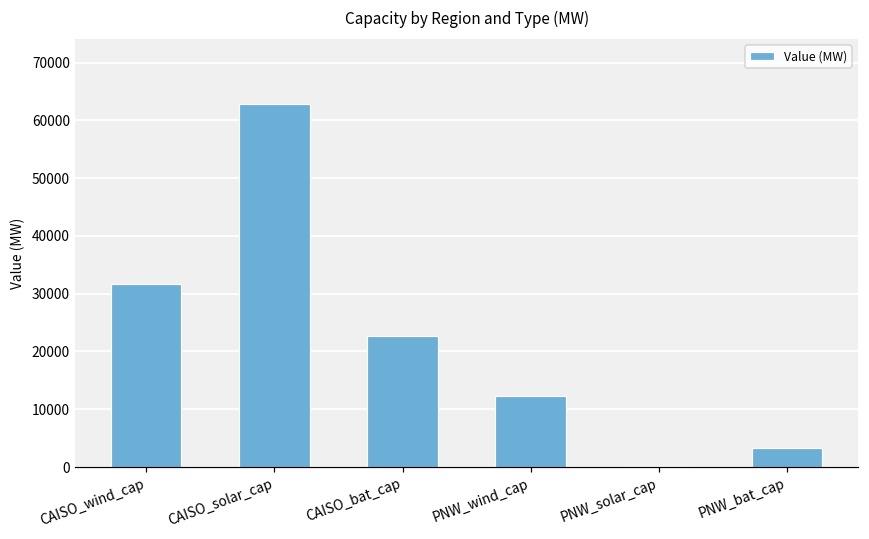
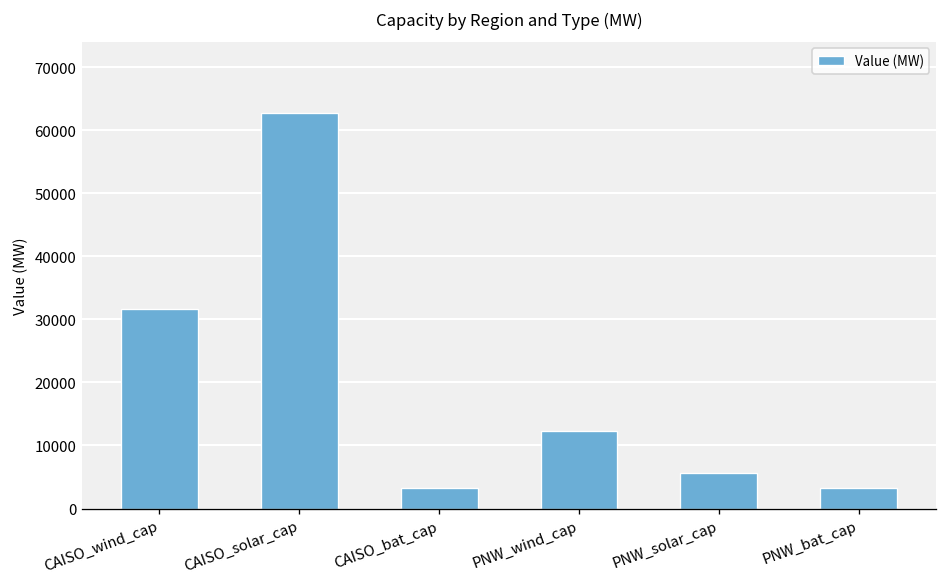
CAISO_bat_cap: 23000 -> 3000
PNW_solar_cap: 0 -> 6000
